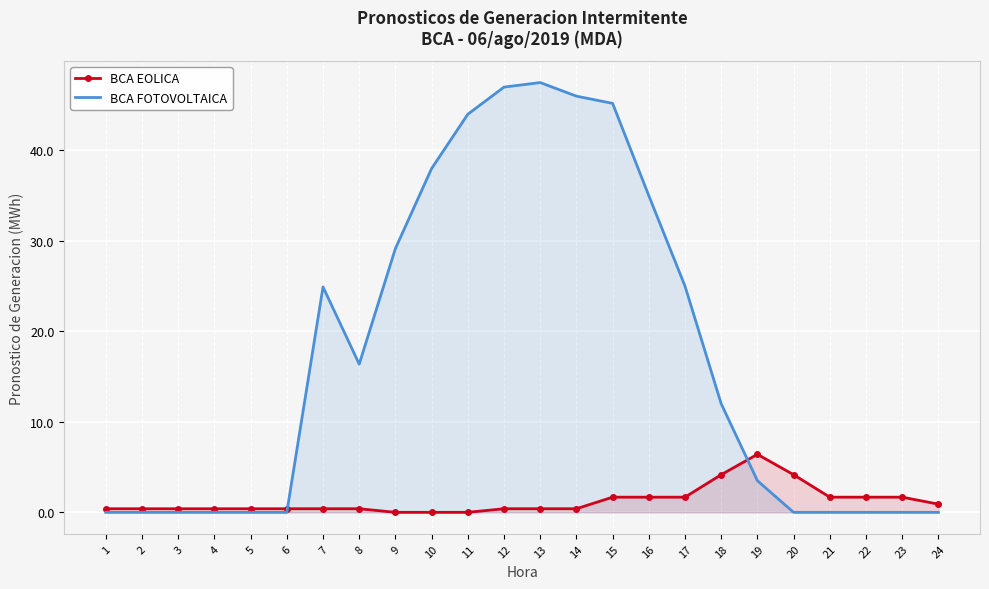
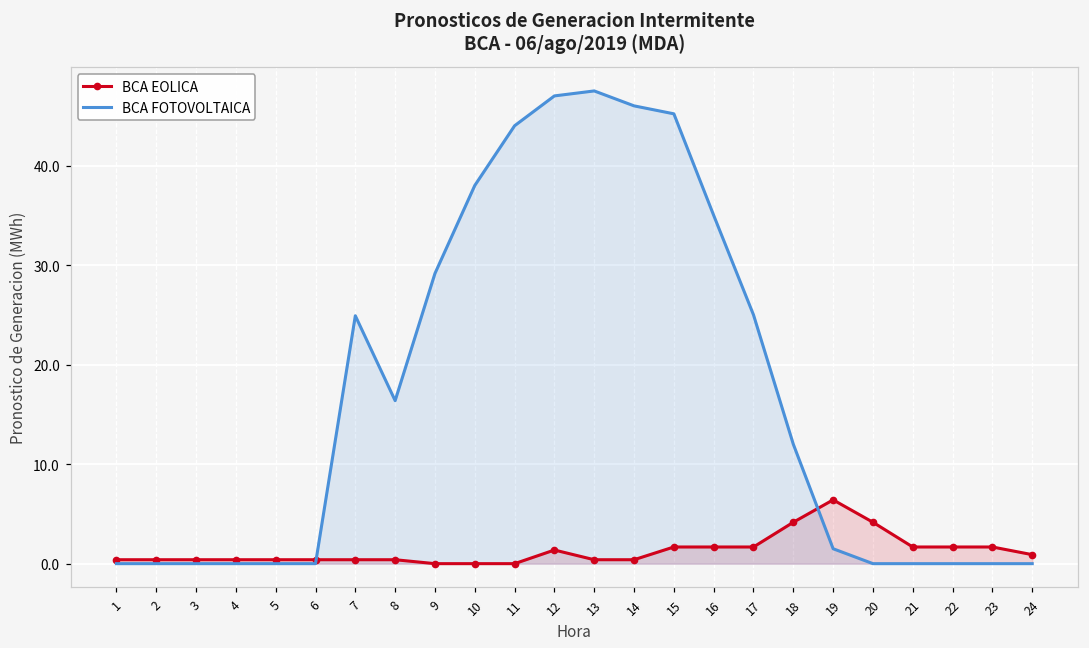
BCA EOLICA, 12: 0 -> 1
BCA FOTOVOLTAICA, 19: 4 -> 2
